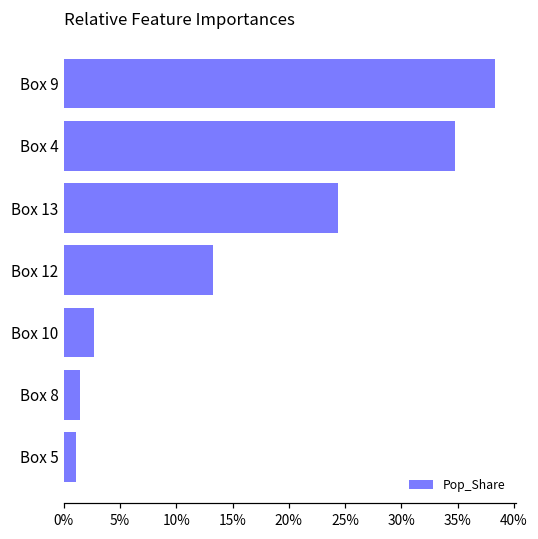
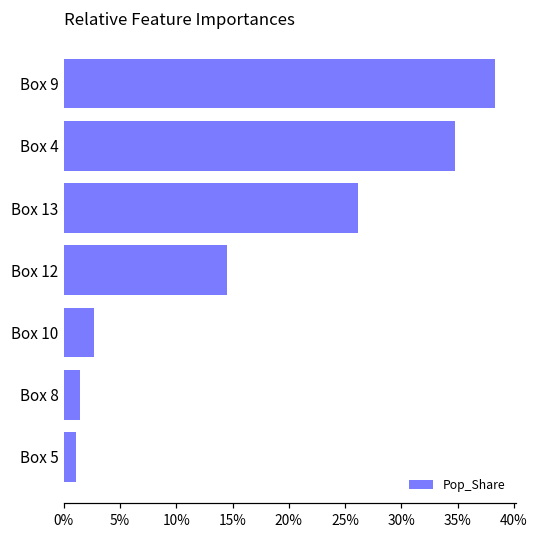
Box 13: 24.3% -> 26.1%
Box 12: 13.2% -> 14.5%
